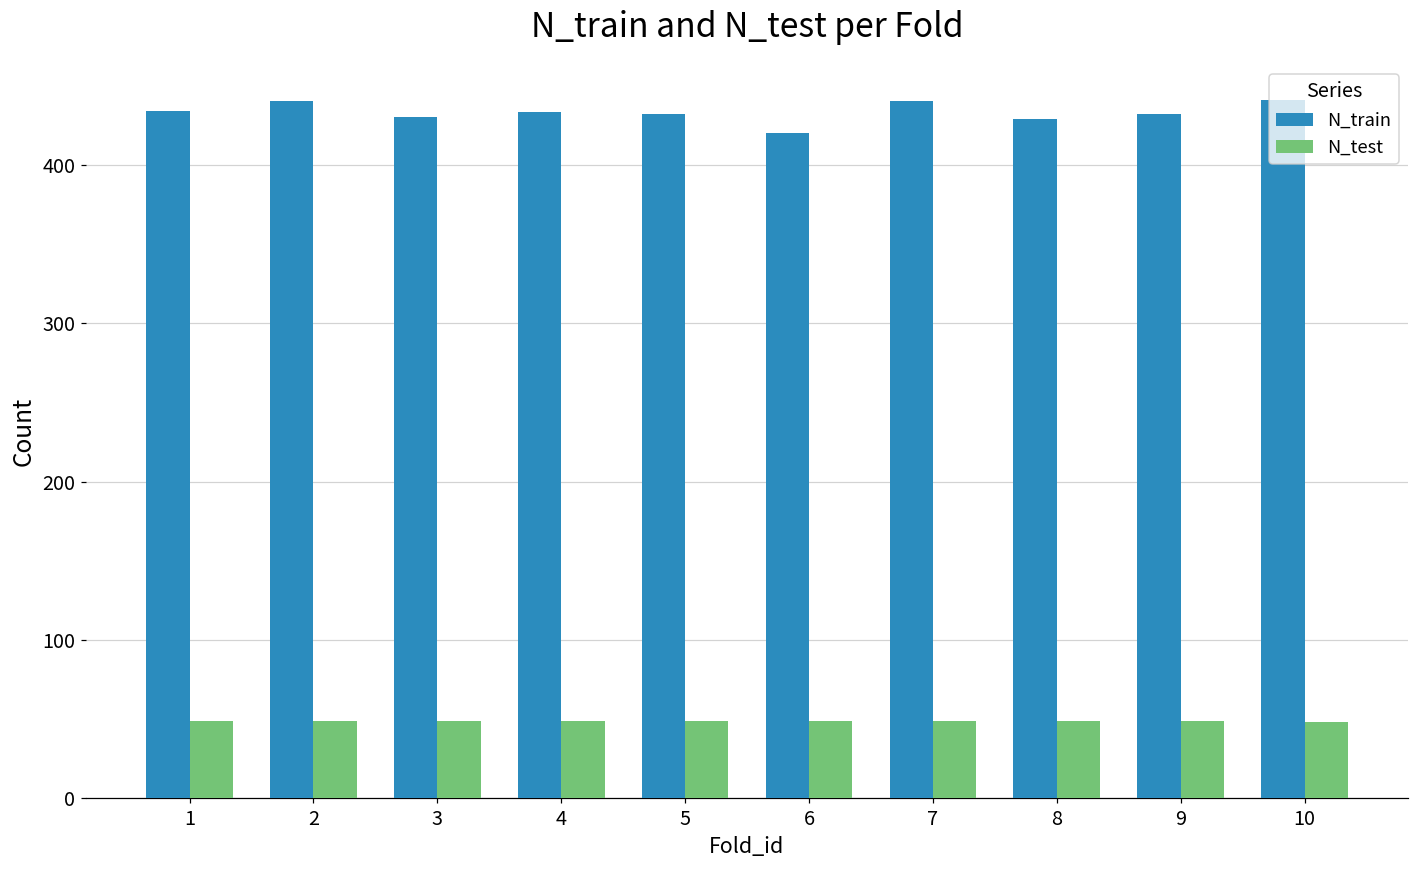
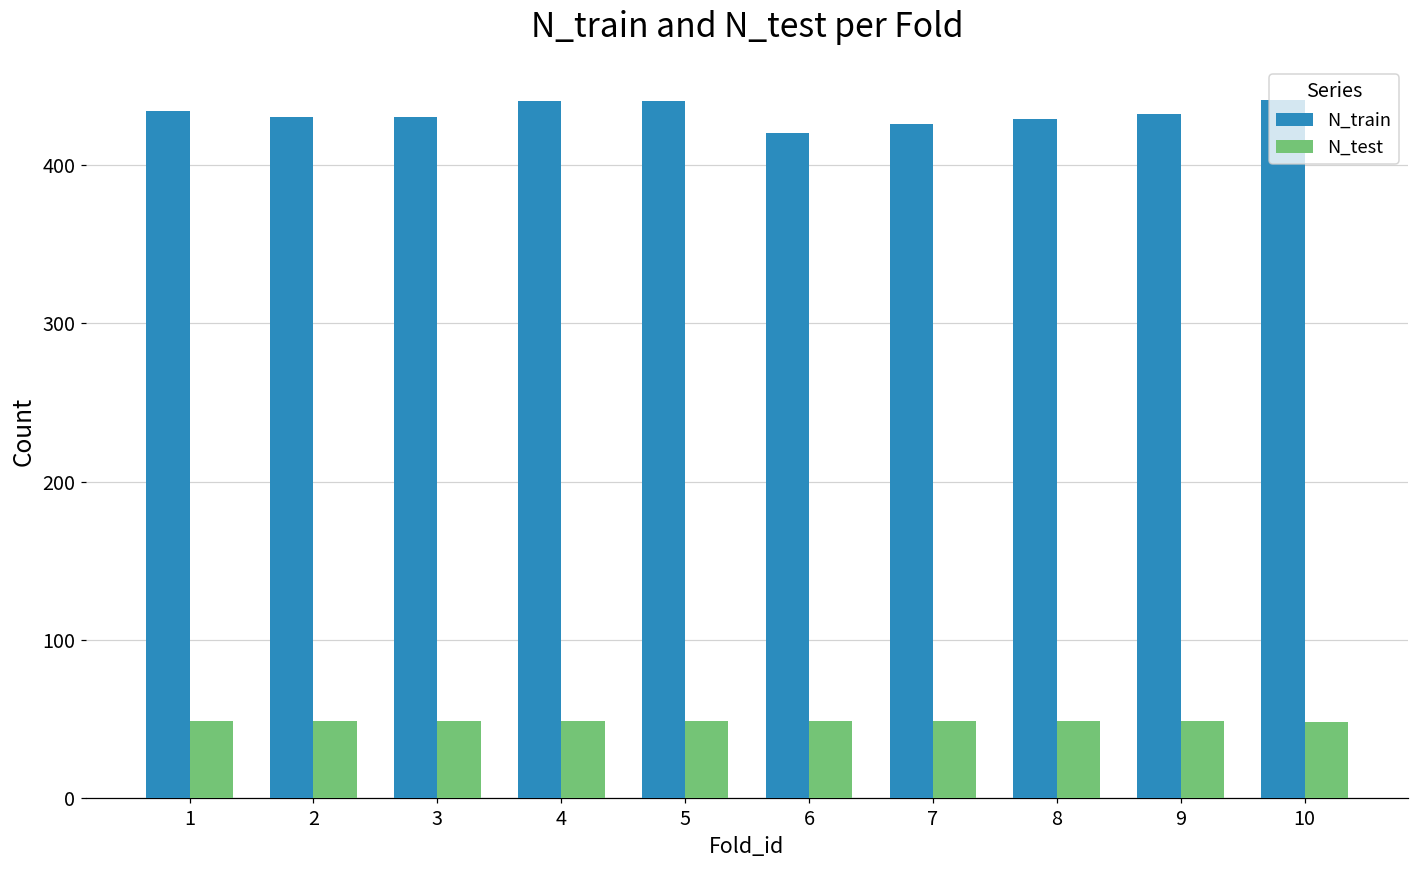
N_train, 2: 440 -> 430
N_train, 4: 433 -> 440
N_train, 5: 432 -> 440
N_train, 7: 440 -> 426
